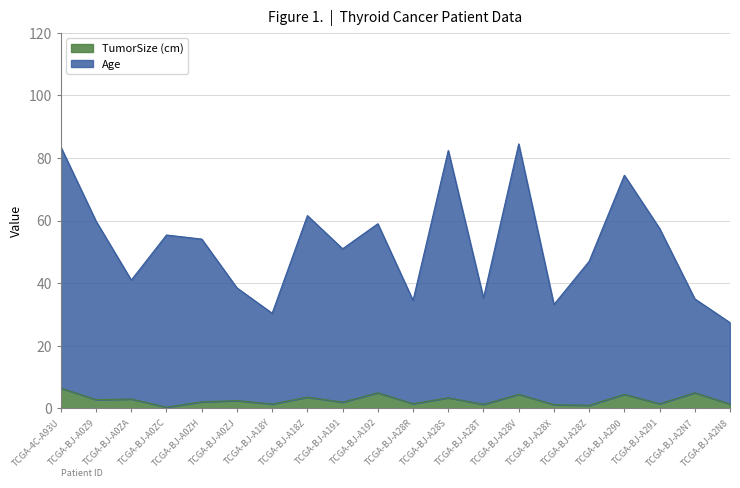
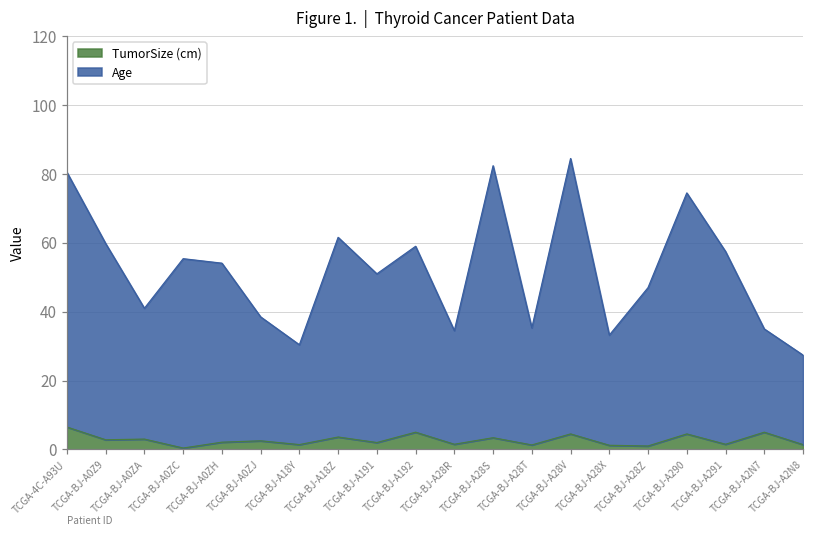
Age, TCGA-4C-A93U: 77 -> 74
